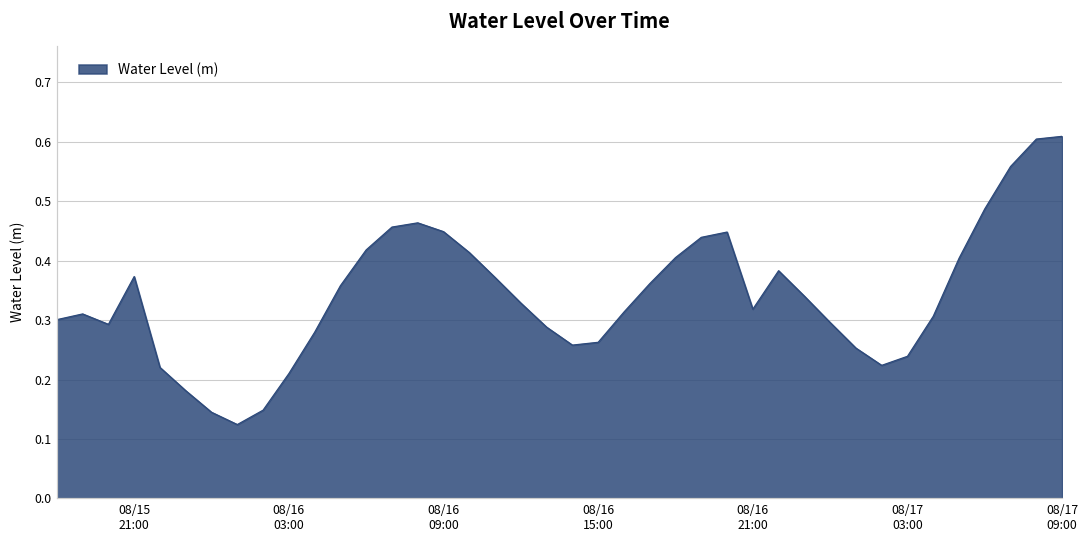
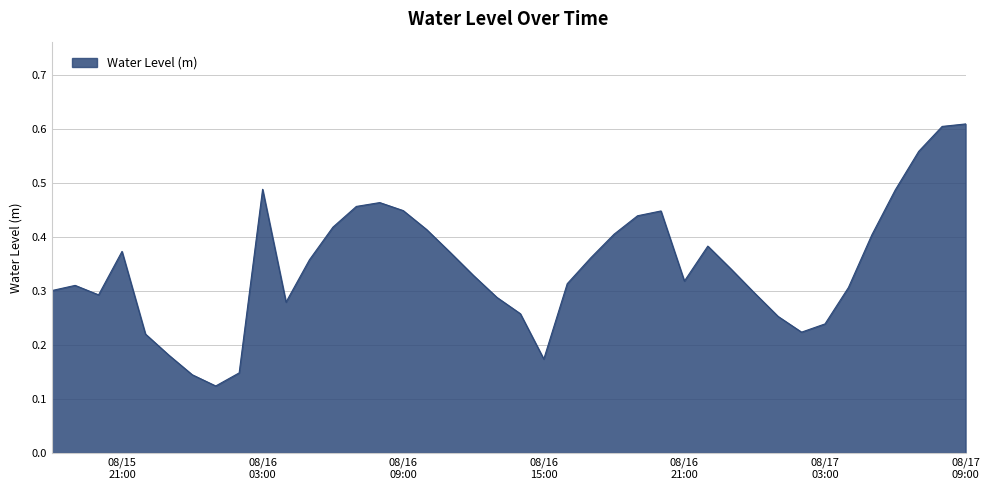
08/16 03:00: 0.21 -> 0.49
08/16 15:00: 0.26 -> 0.17
